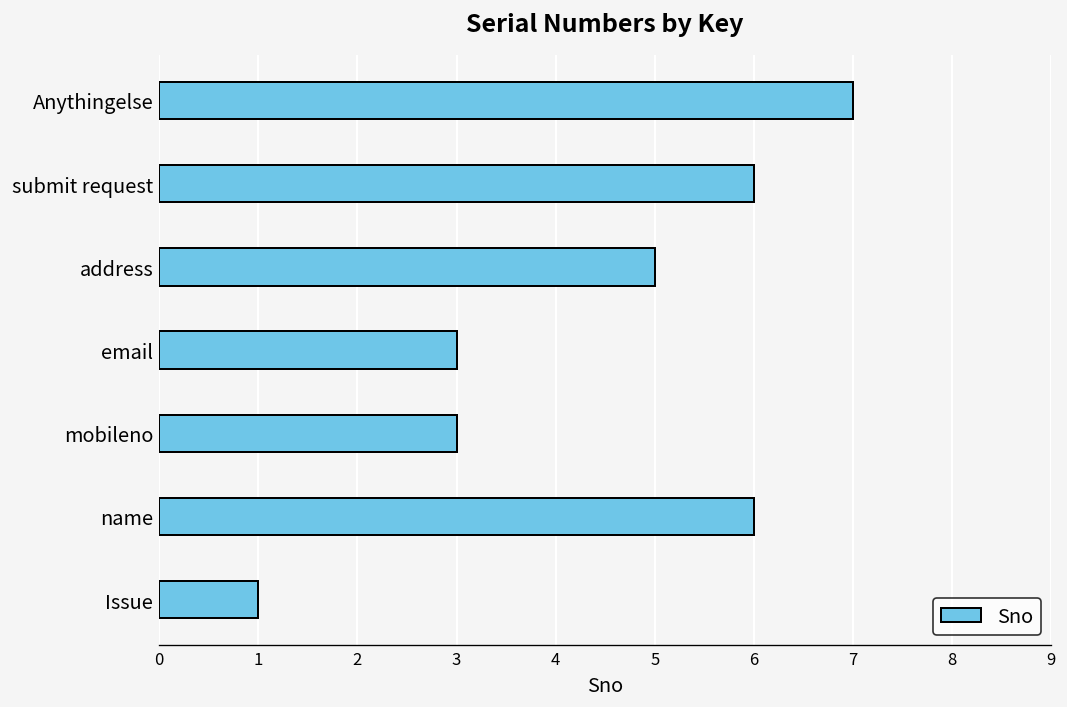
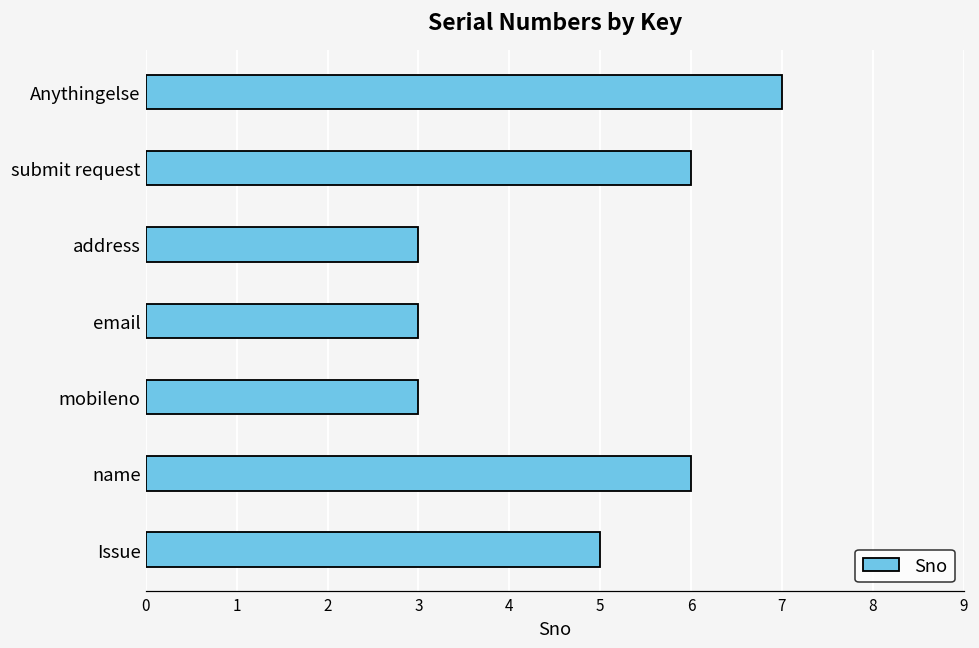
address: 5 -> 3
Issue: 1 -> 5
